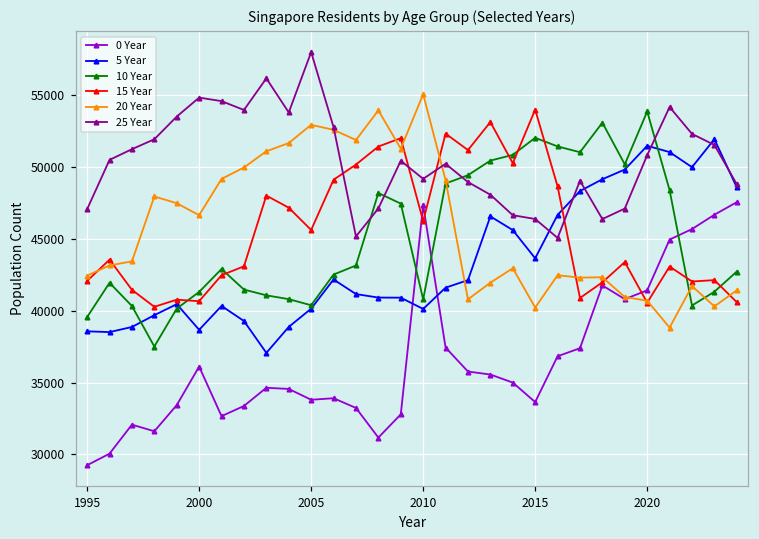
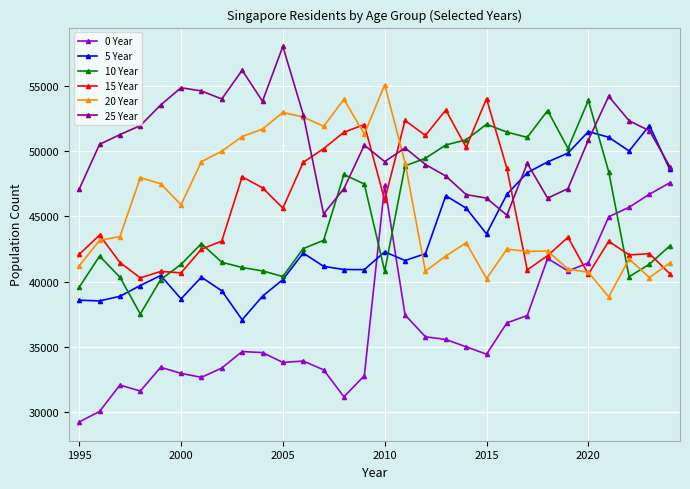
20 Year, 1995: 42500 -> 41200
0 Year, 2000: 36100 -> 33000
20 Year, 2000: 46700 -> 45900
5 Year, 2010: 40100 -> 42300
0 Year, 2015: 33600 -> 34400
